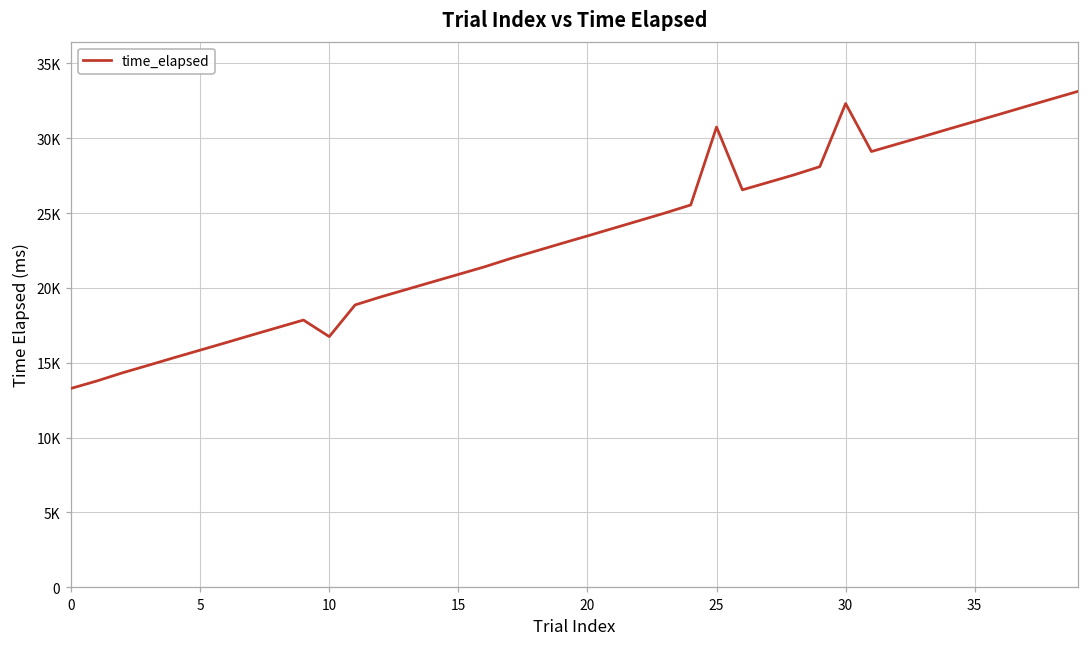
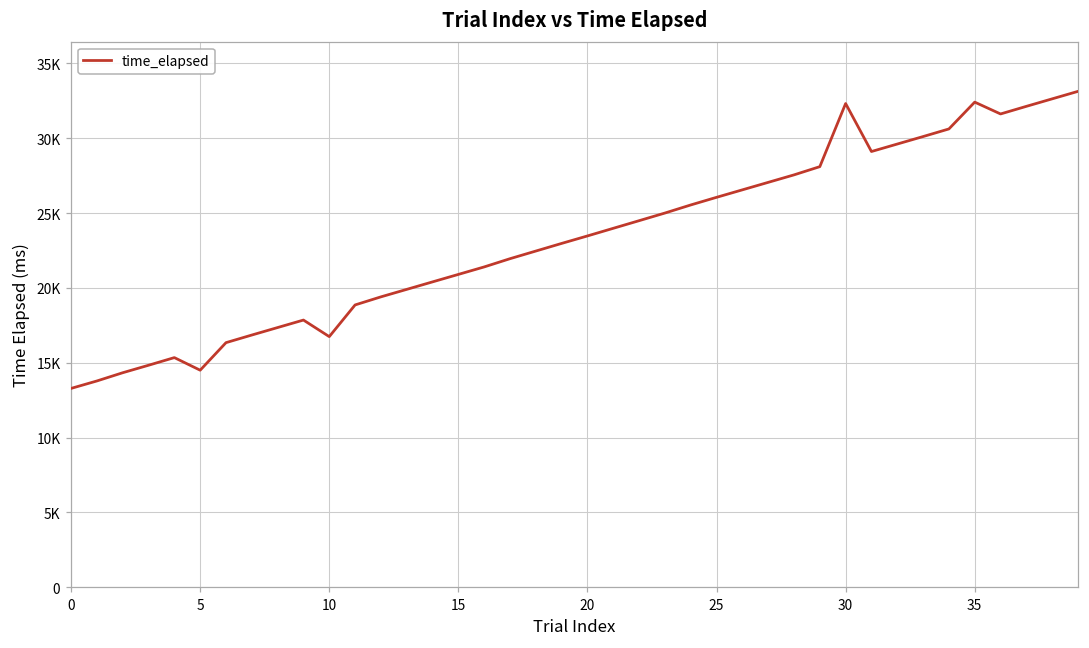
5: 15800 -> 14500
25: 30800 -> 26100
35: 31100 -> 32400
